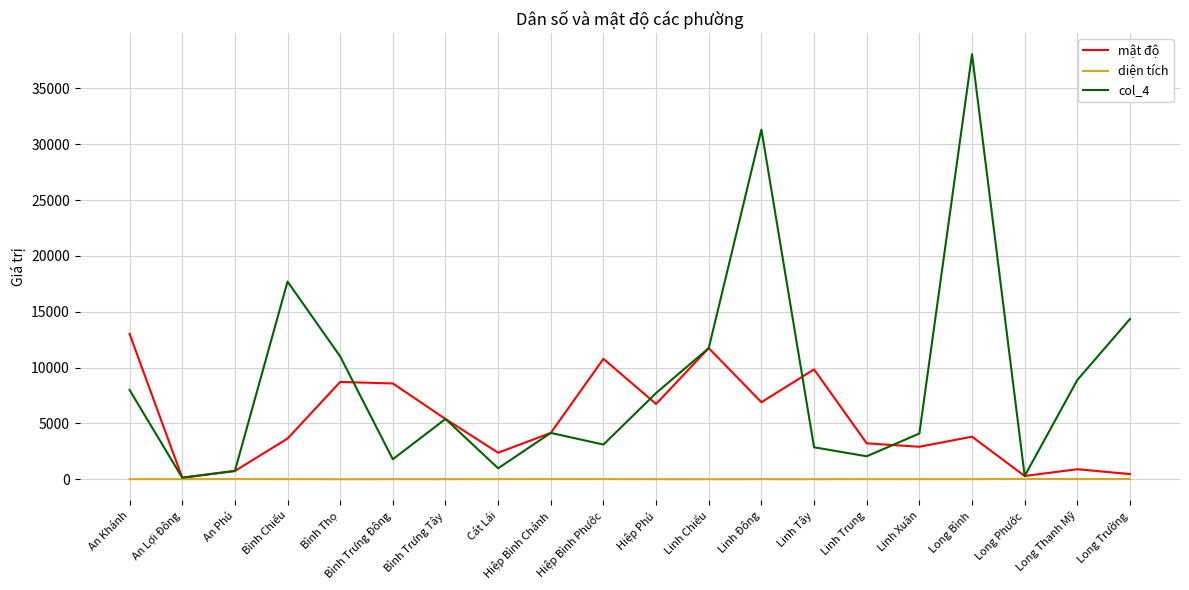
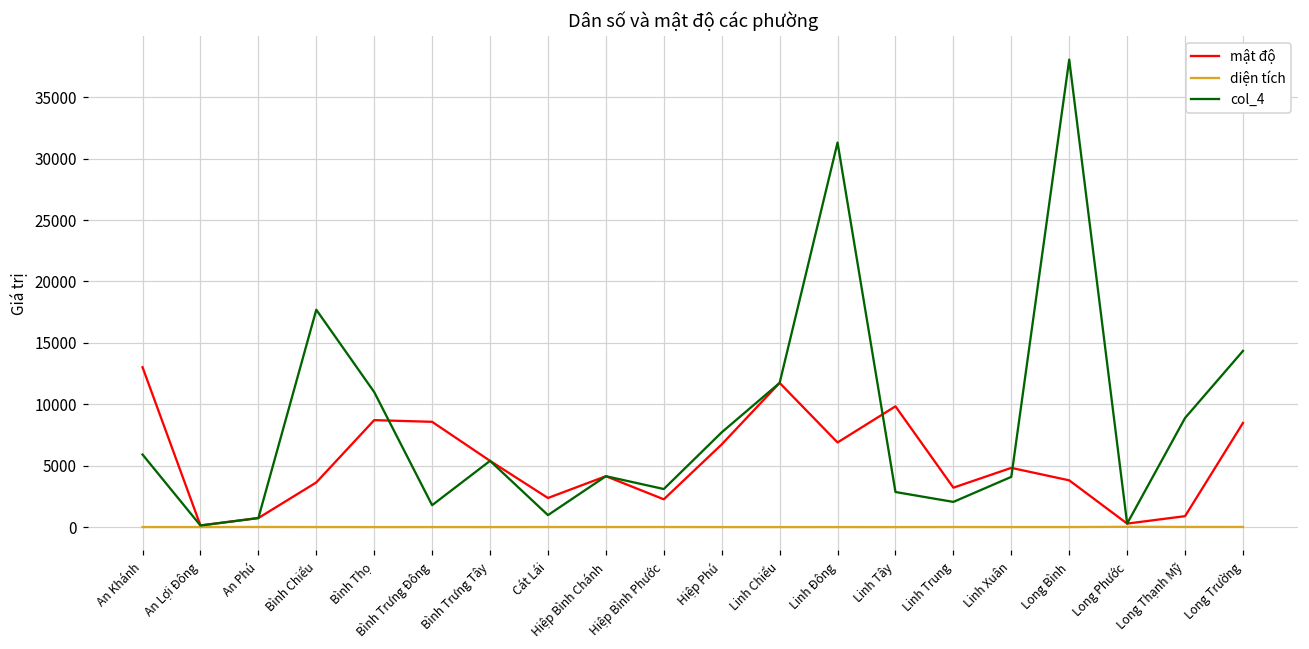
col_4, An Khánh: 8000 -> 5900
mật độ, Hiệp Bình Phước: 10800 -> 2300
mật độ, Linh Xuân: 2900 -> 4800
mật độ, Long Trường: 500 -> 8500
